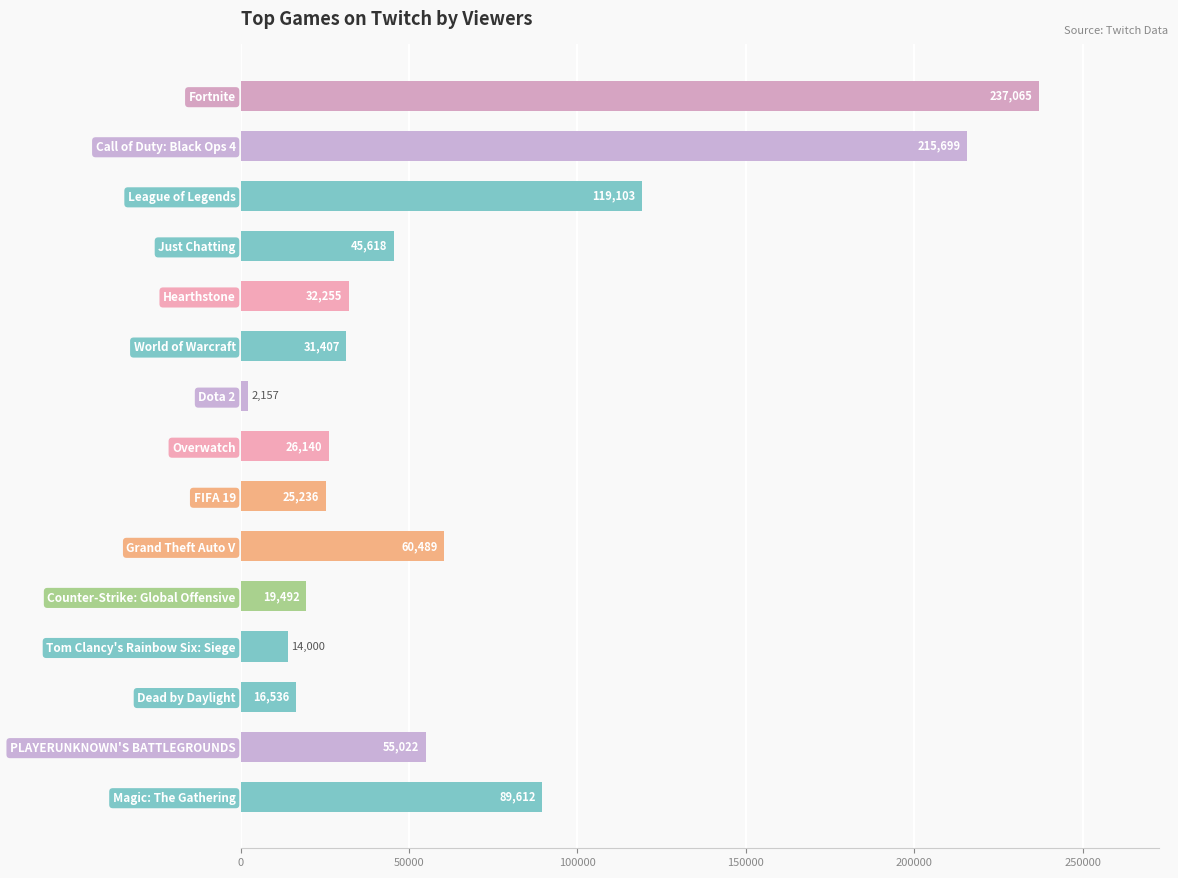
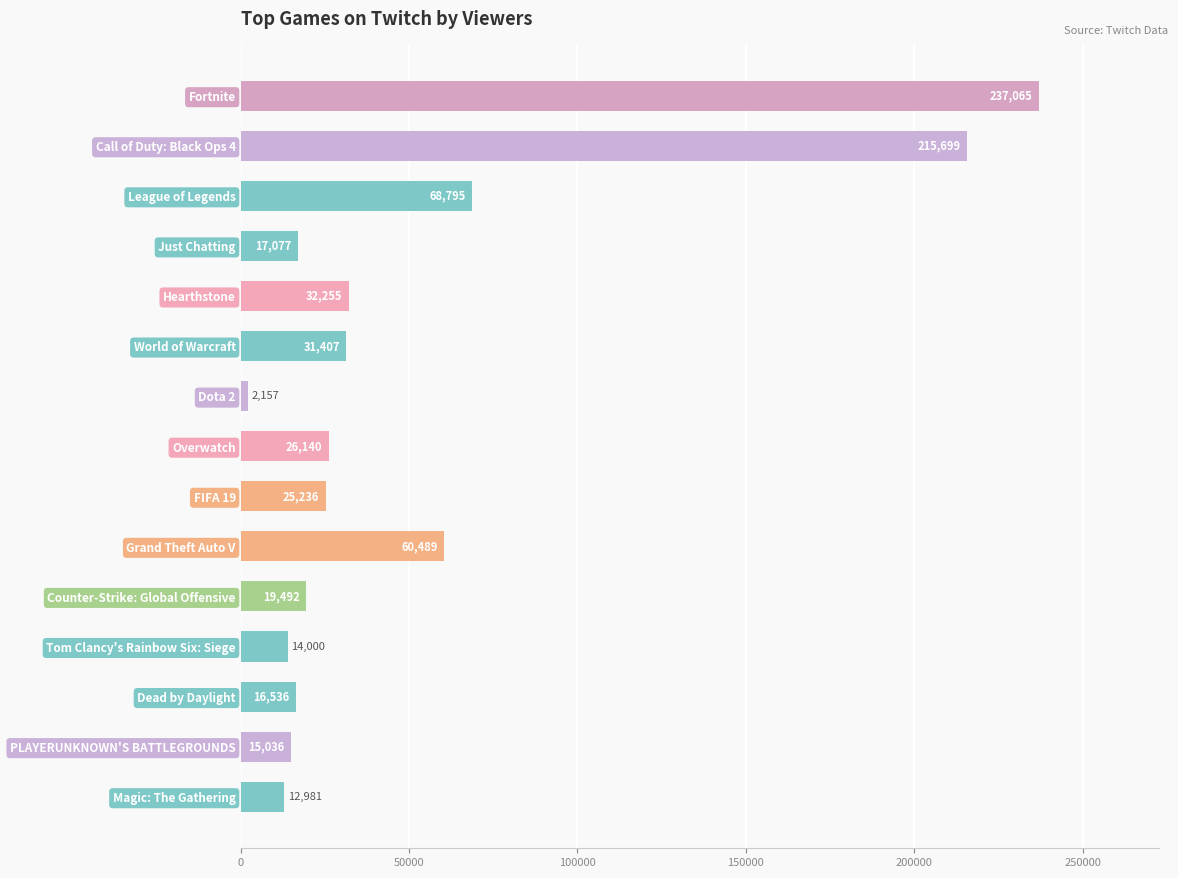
League of Legends: 119,103 -> 68,795
Just Chatting: 45,618 -> 17,077
PLAYERUNKNOWN'S BATTLEGROUNDS: 55,022 -> 15,036
Magic: The Gathering: 89,612 -> 12,981
